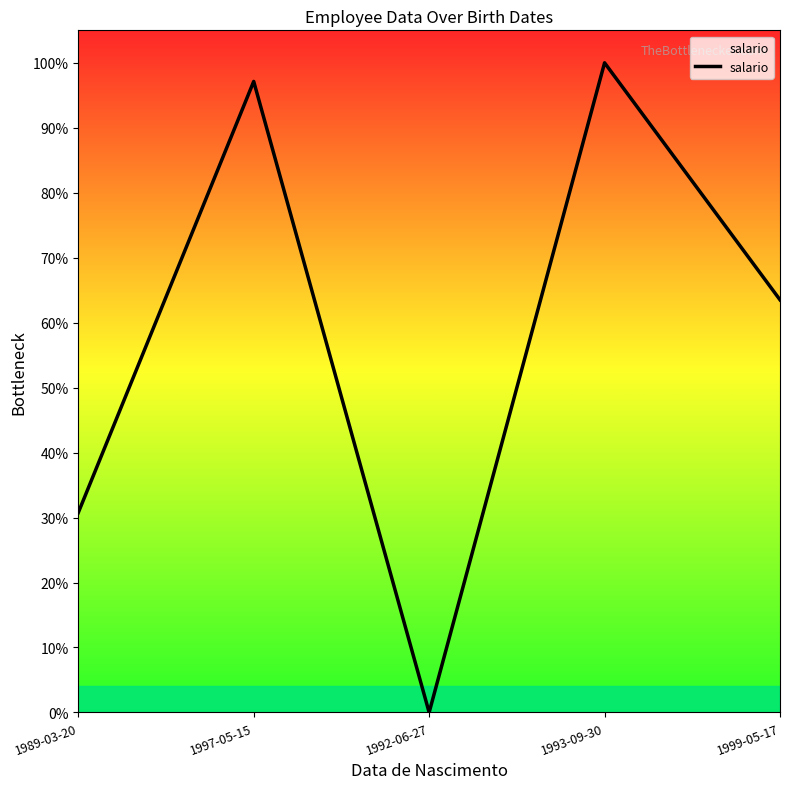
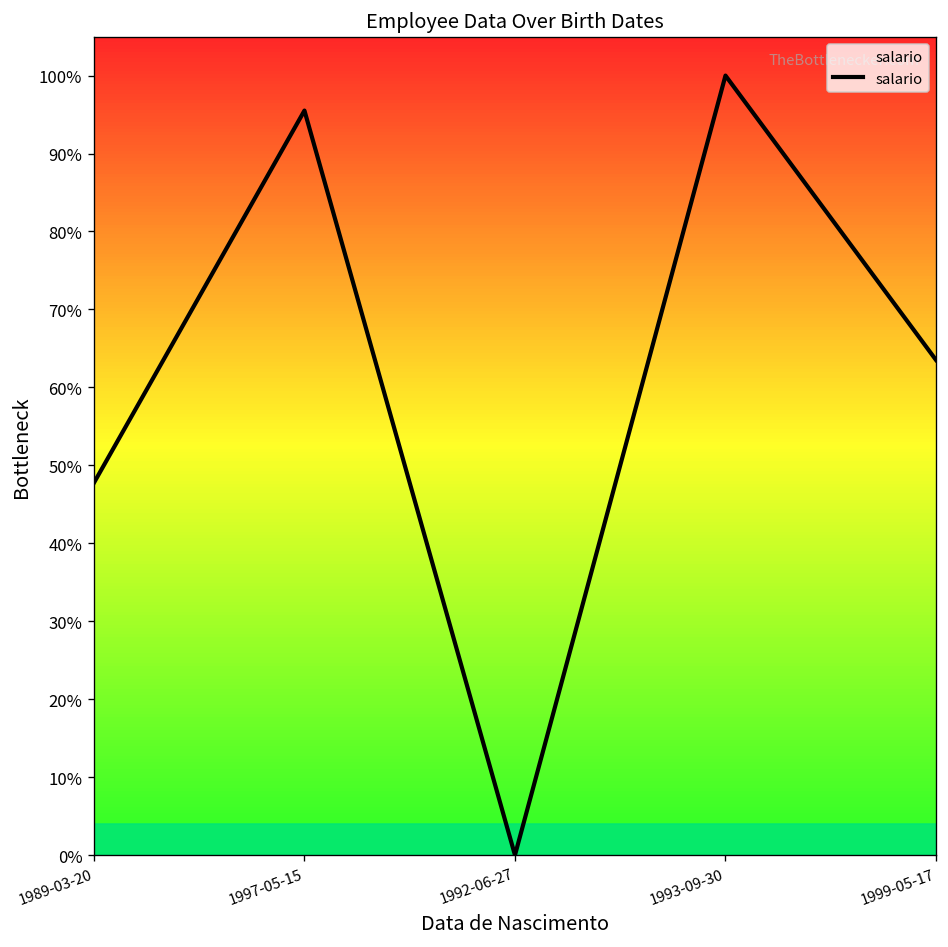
1989-03-20: 31% -> 48%
1997-05-15: 97% -> 96%
